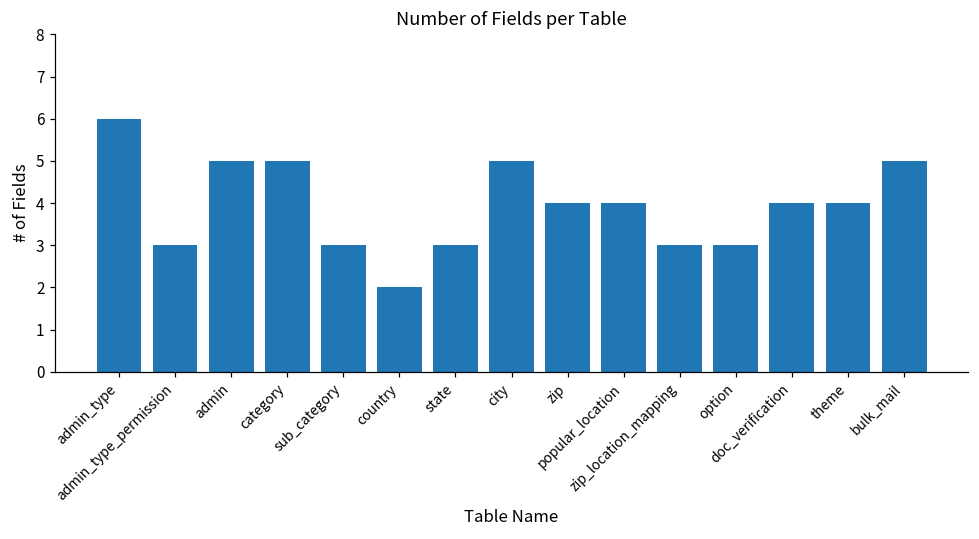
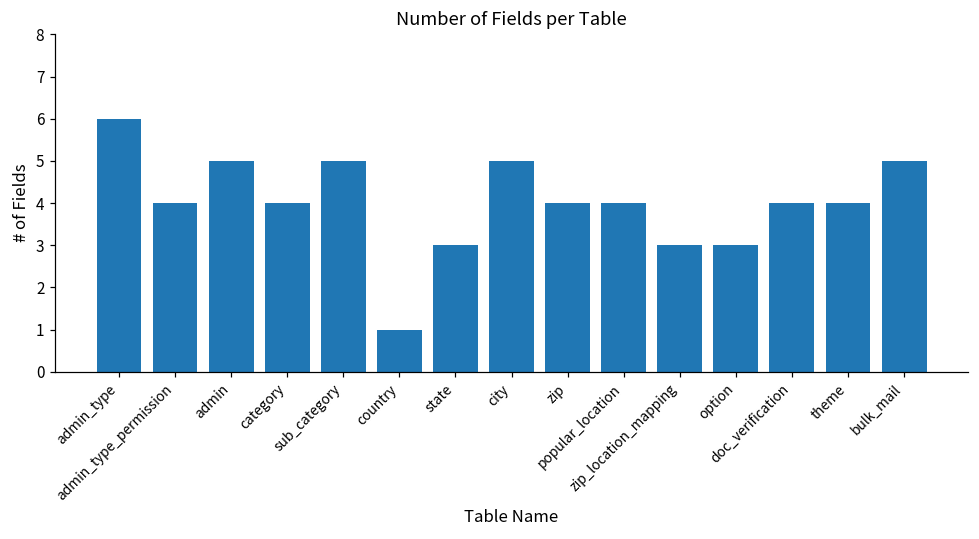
admin_type_permission: 3 -> 4
category: 5 -> 4
sub_category: 3 -> 5
country: 2 -> 1
